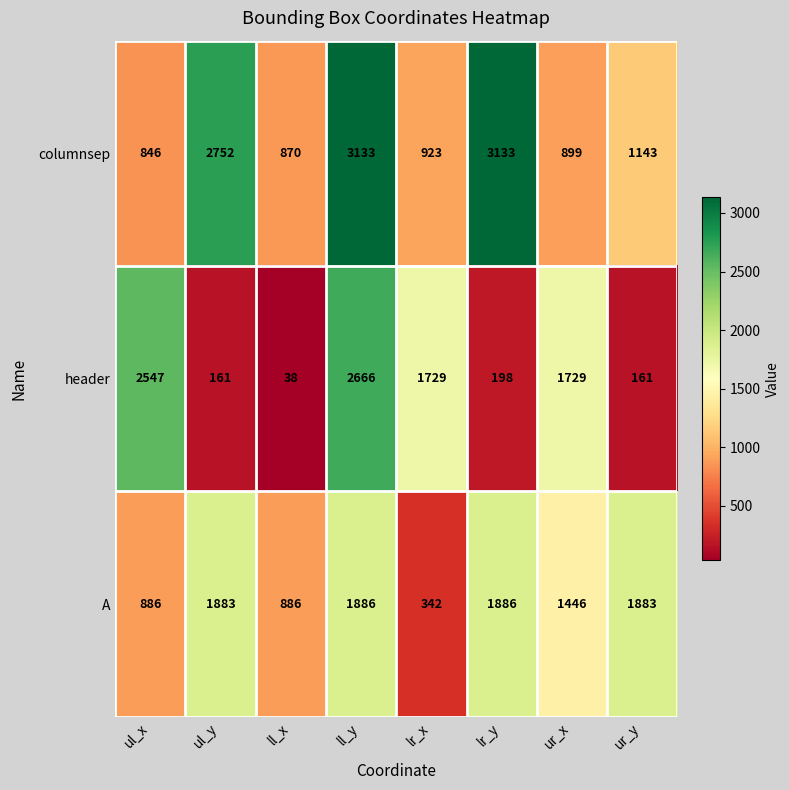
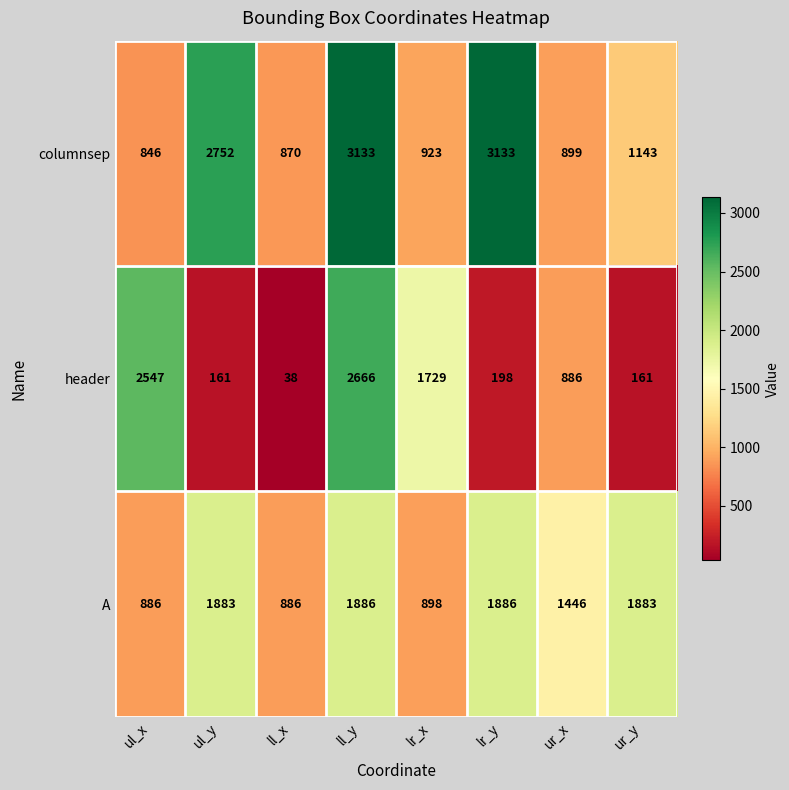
header, ur_x: 1729 -> 886
A, lr_x: 342 -> 898
